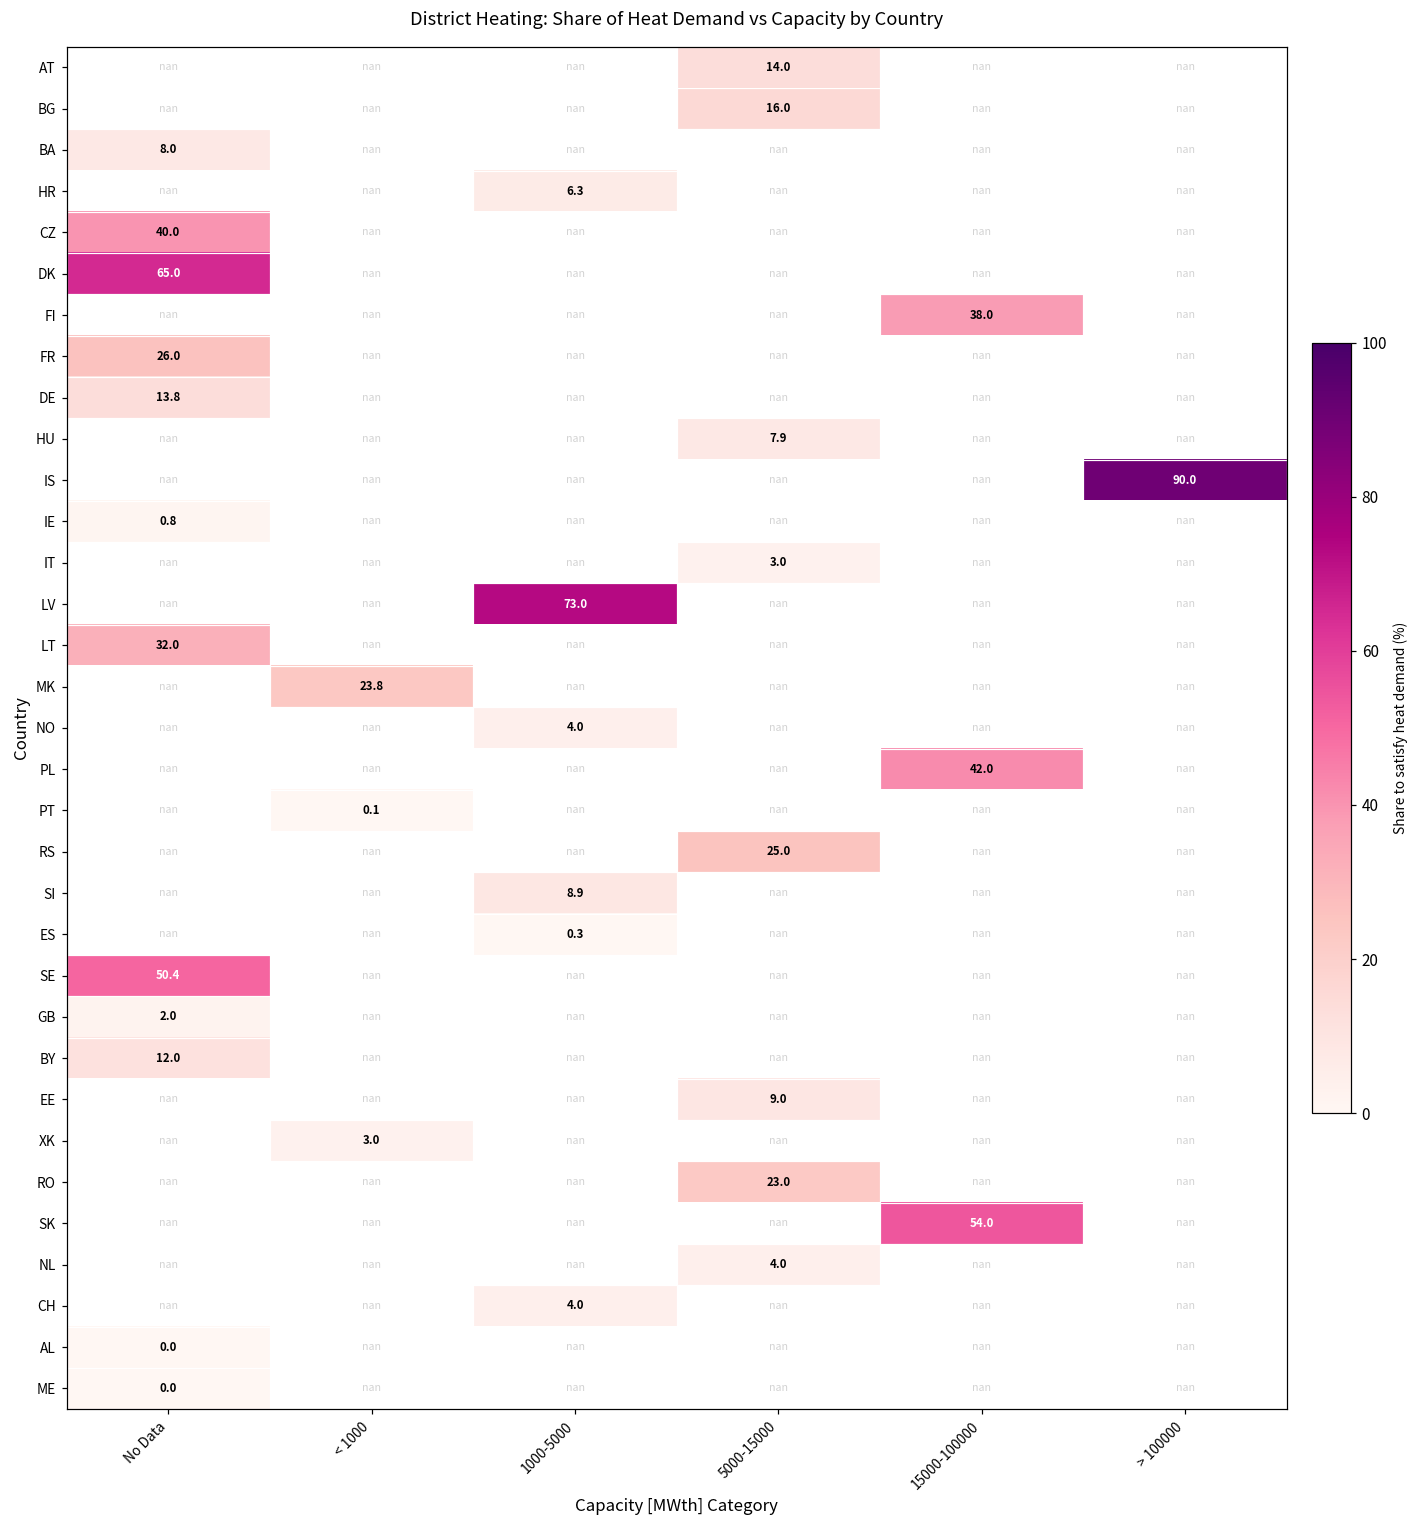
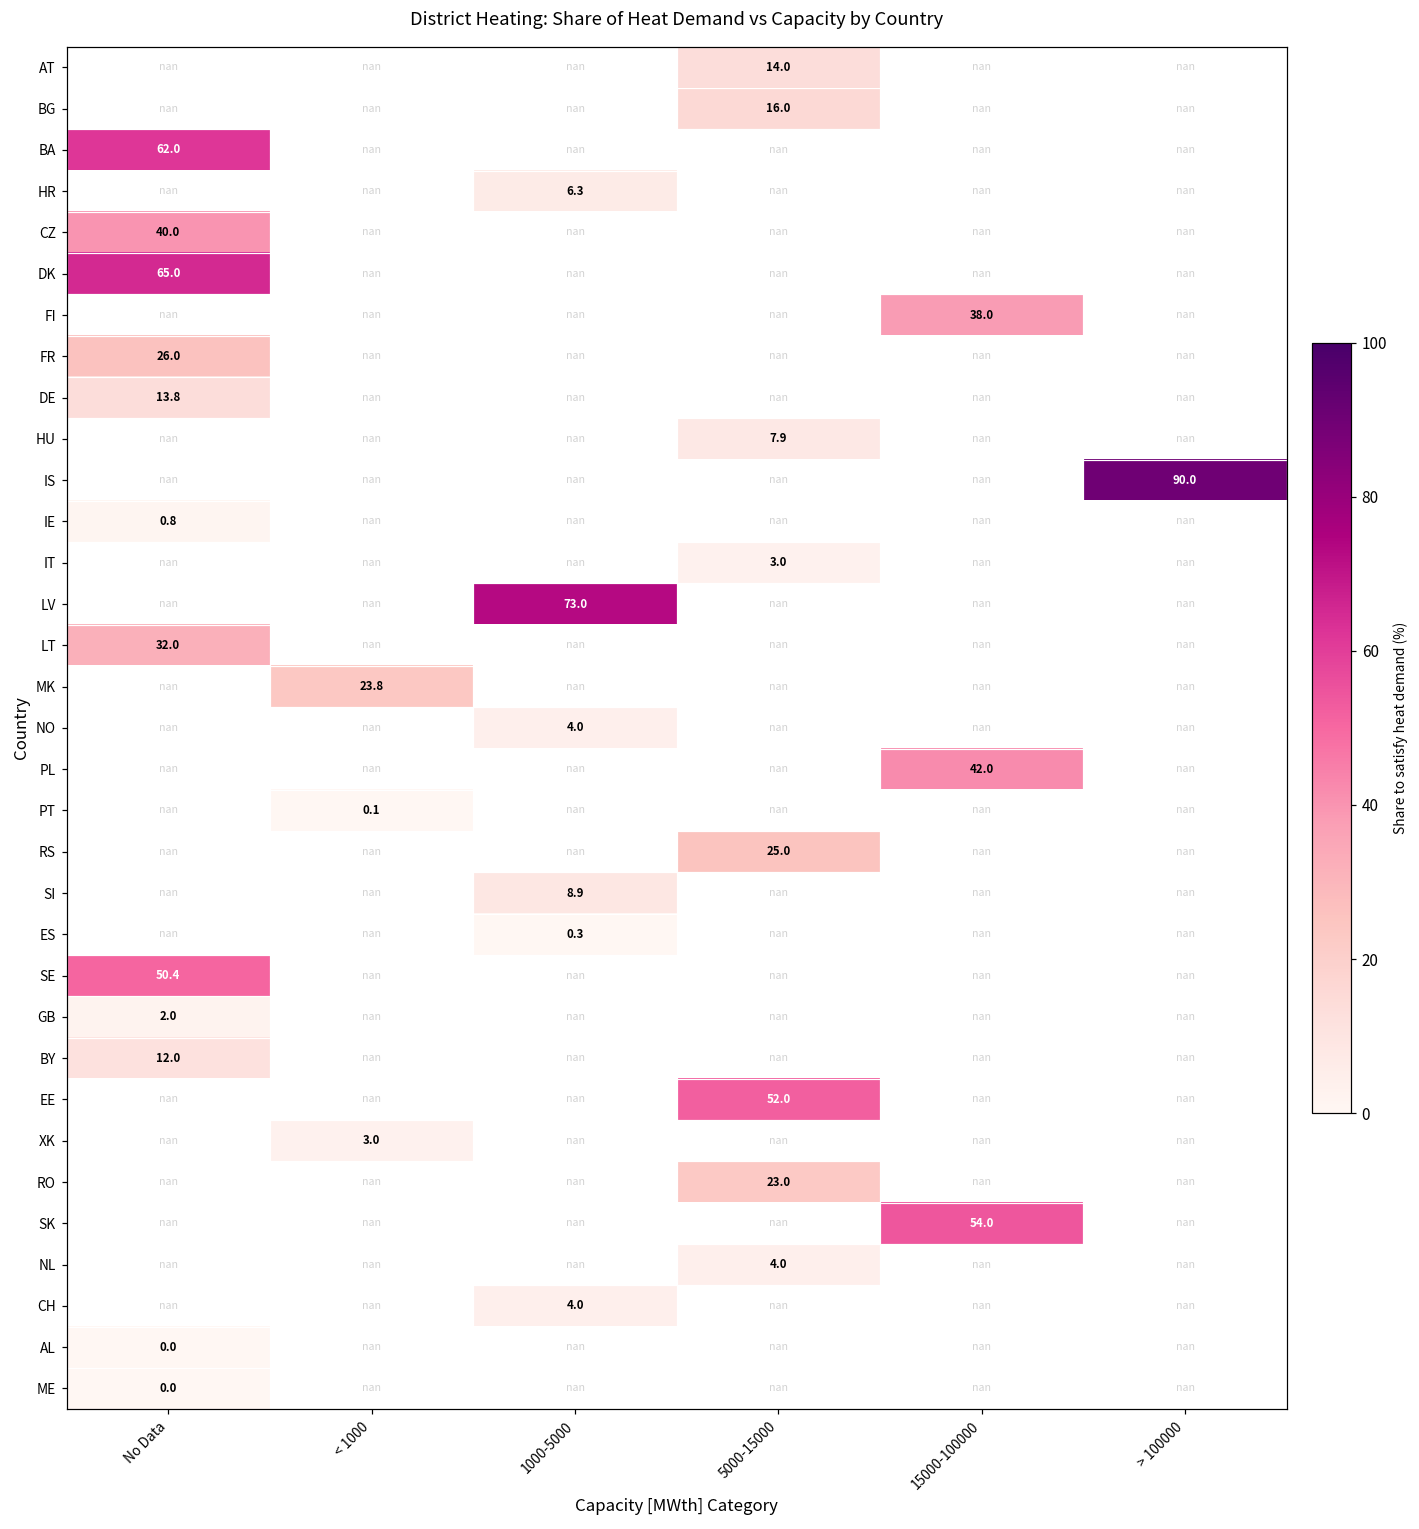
BA, No Data: 8.0 -> 62.0
EE, 5000-15000: 9.0 -> 52.0
